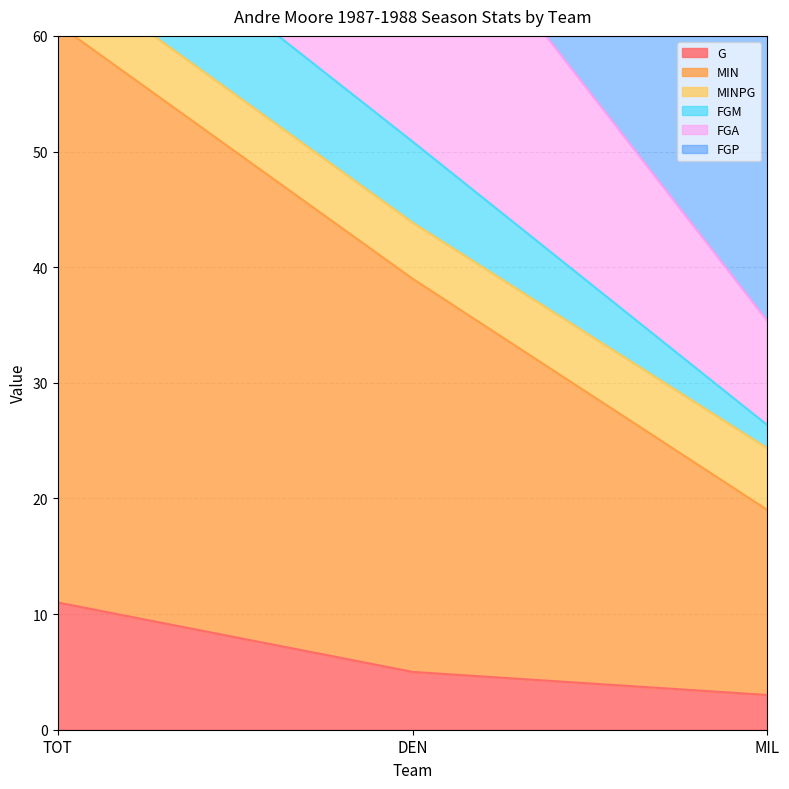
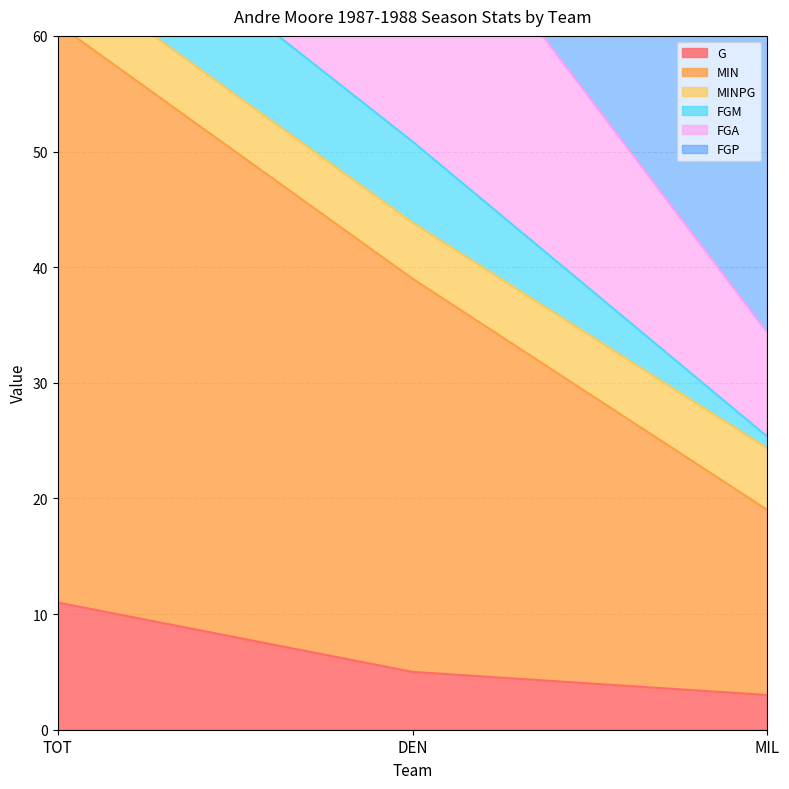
FGM, MIL: 2 -> 1
